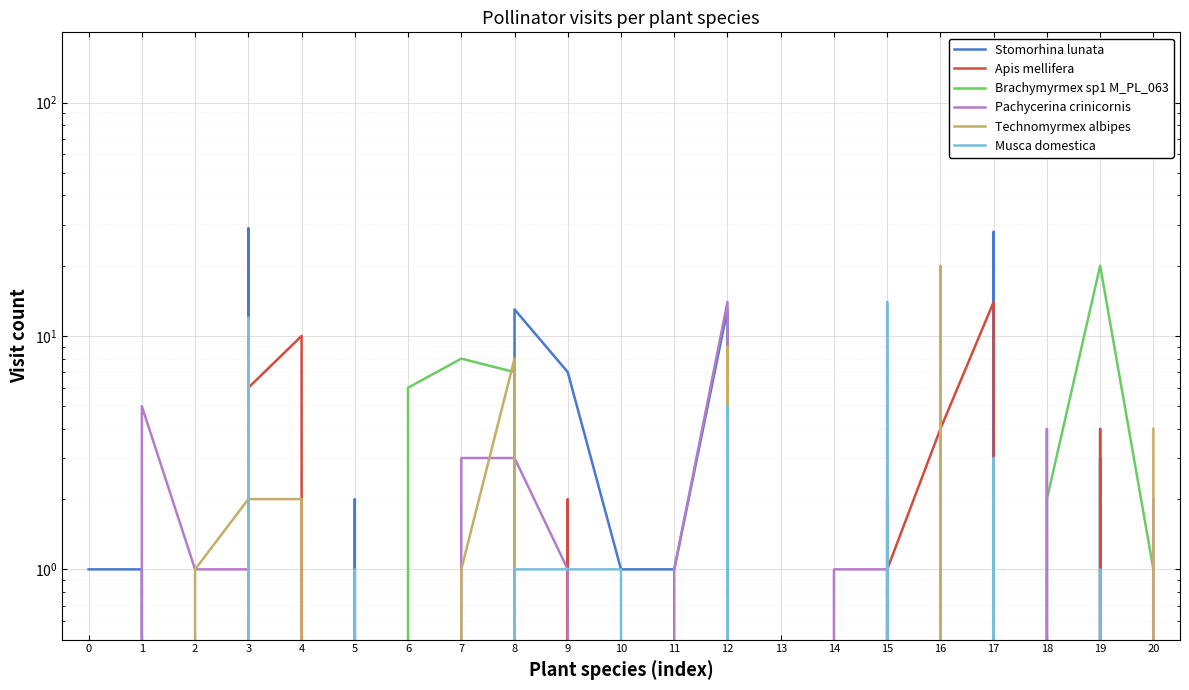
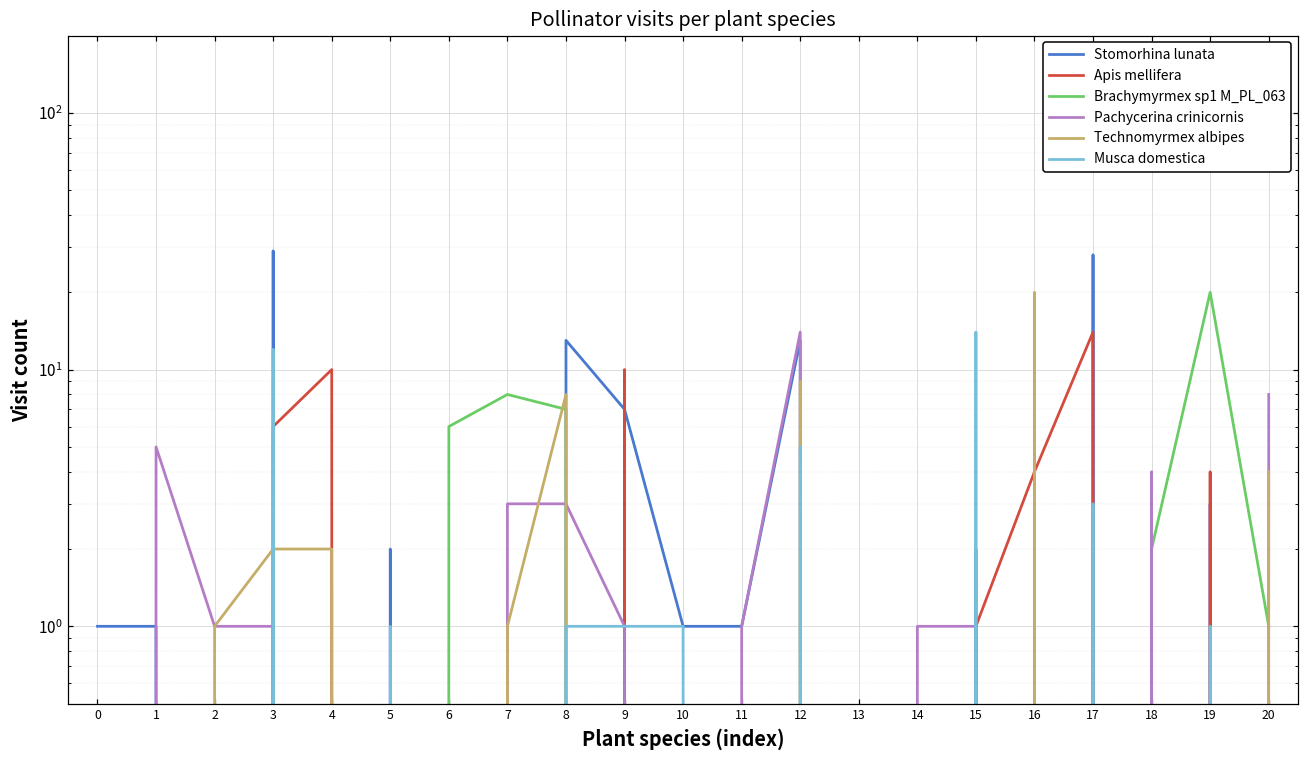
Apis mellifera, 9: 2 -> 10
Pachycerina crinicornis, 20: 2 -> 8
